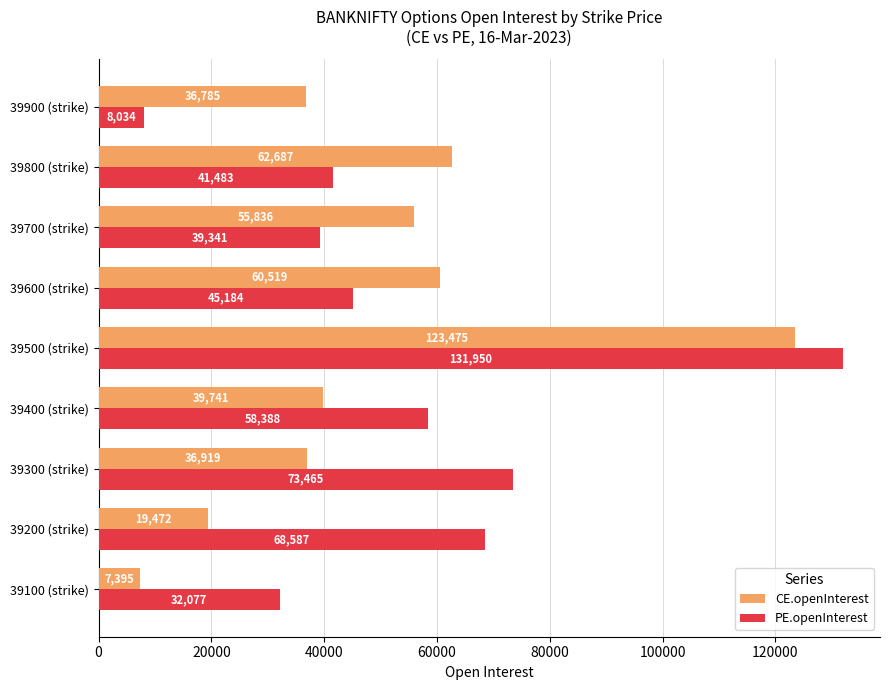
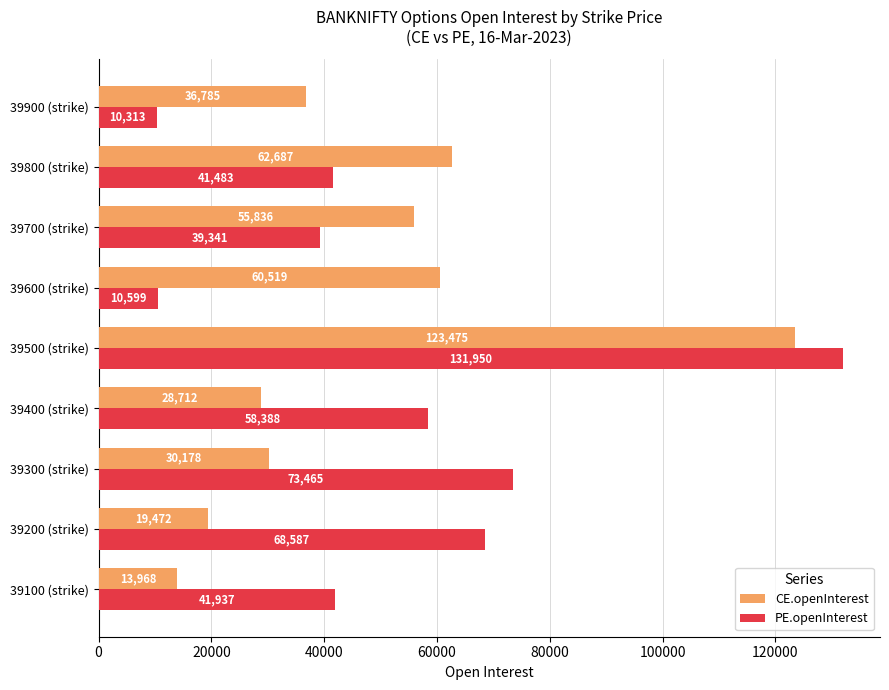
PE.openInterest, 39900 (strike): 8,034 -> 10,313
PE.openInterest, 39600 (strike): 45,184 -> 10,599
CE.openInterest, 39400 (strike): 39,741 -> 28,712
CE.openInterest, 39300 (strike): 36,919 -> 30,178
CE.openInterest, 39100 (strike): 7,395 -> 13,968
PE.openInterest, 39100 (strike): 32,077 -> 41,937
